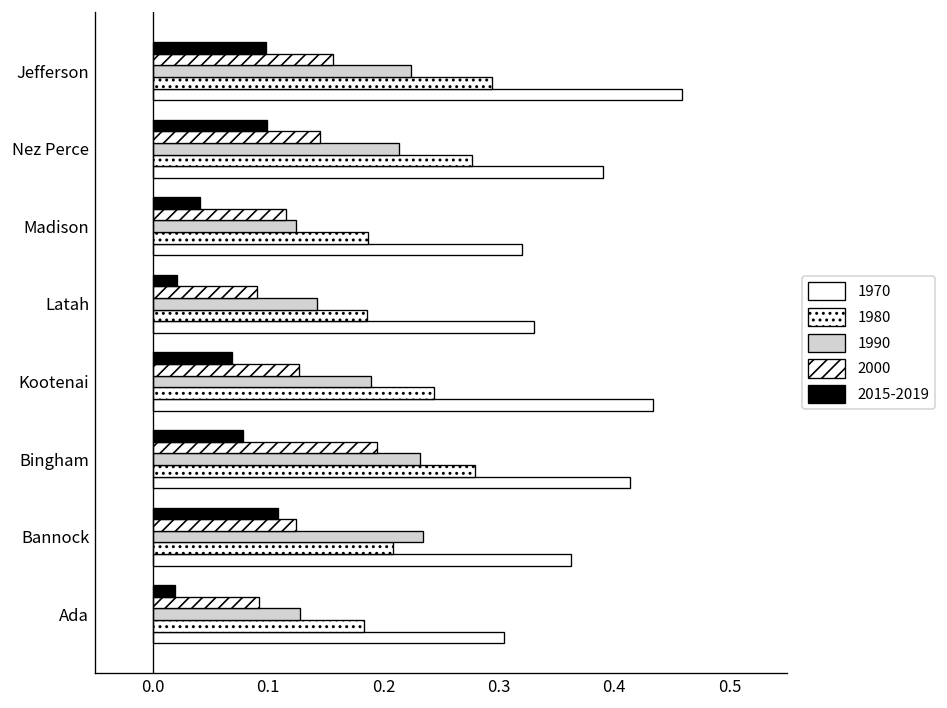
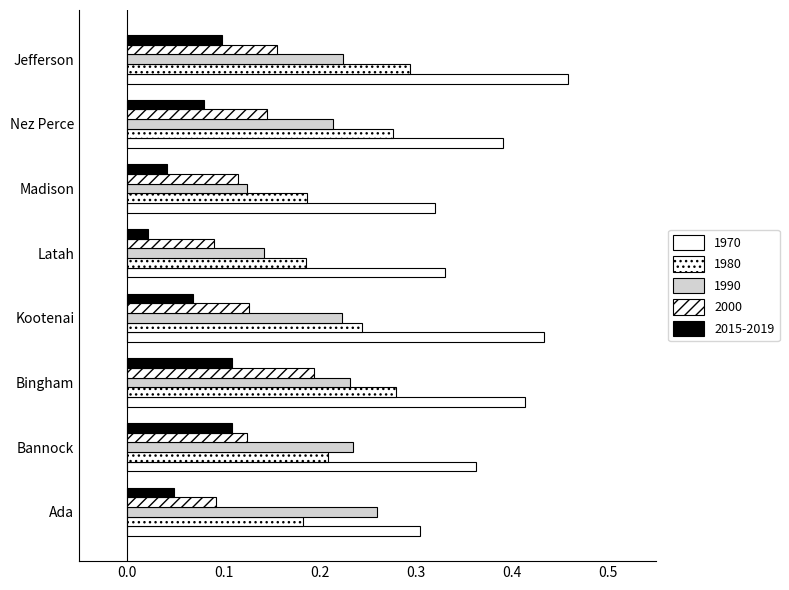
2015-2019, Nez Perce: 0.10 -> 0.08
1990, Kootenai: 0.19 -> 0.22
2015-2019, Bingham: 0.08 -> 0.11
2015-2019, Ada: 0.02 -> 0.05
1990, Ada: 0.13 -> 0.26
